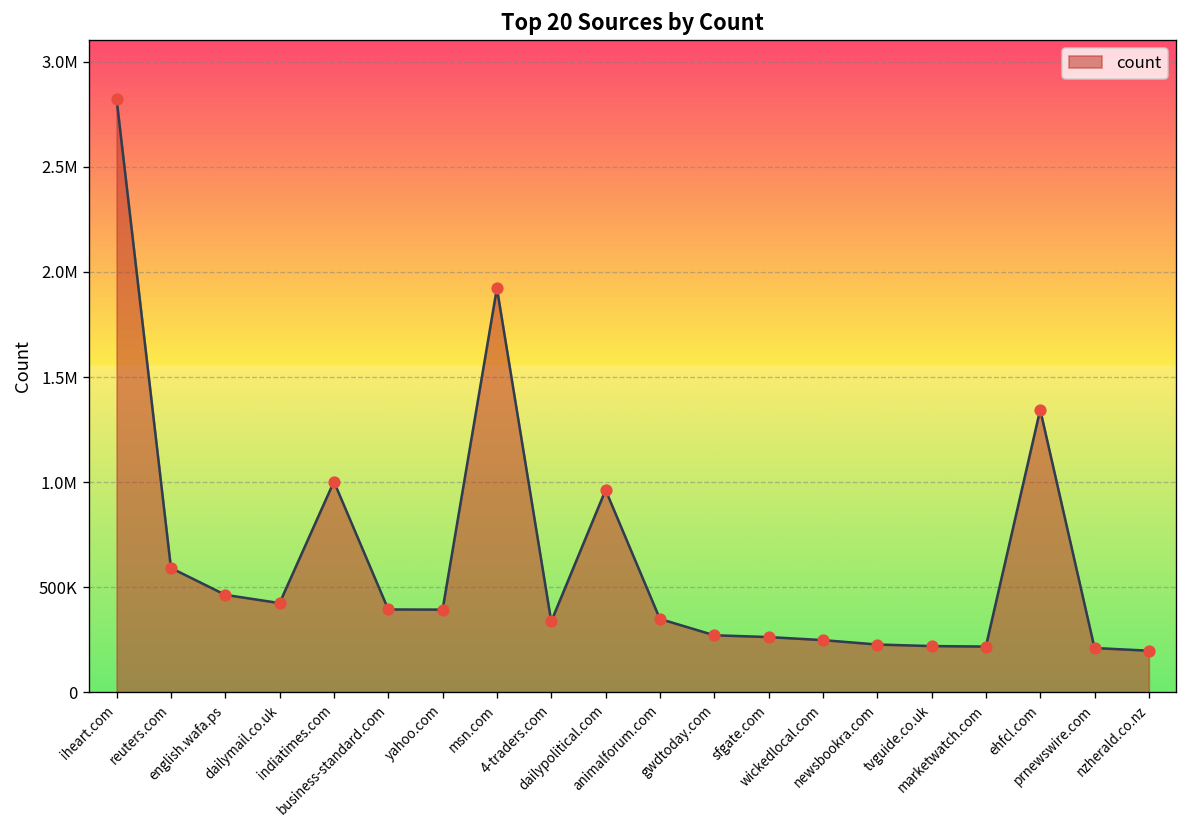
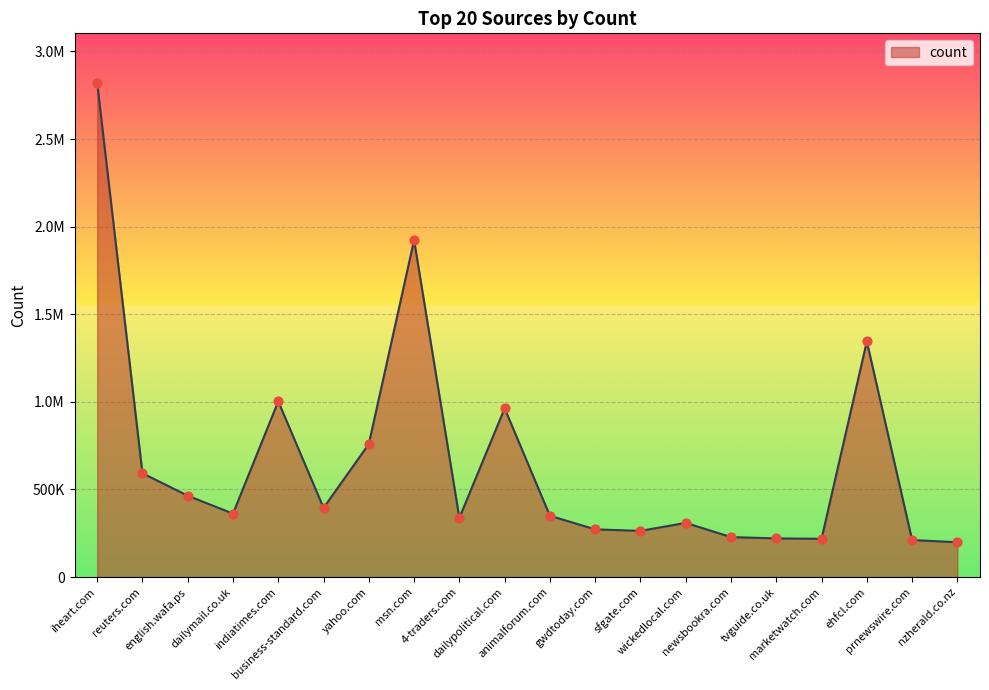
dailymail.co.uk: 430000 -> 360000
yahoo.com: 390000 -> 760000
wickedlocal.com: 250000 -> 310000
